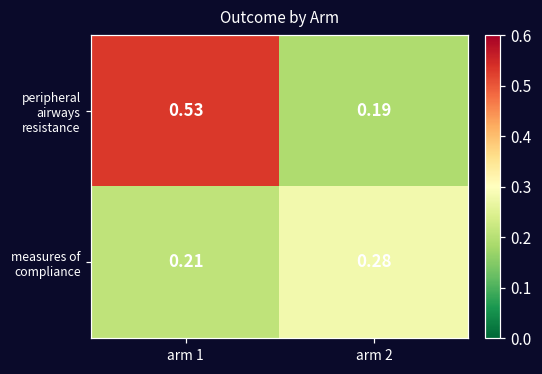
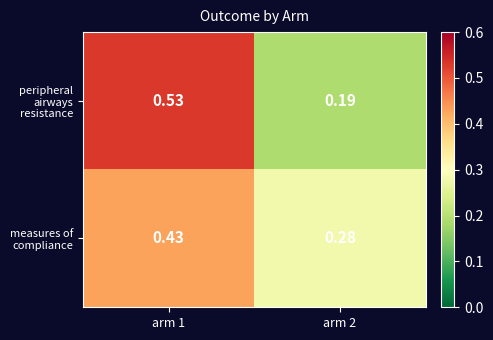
measures of compliance, arm 1: 0.21 -> 0.43
